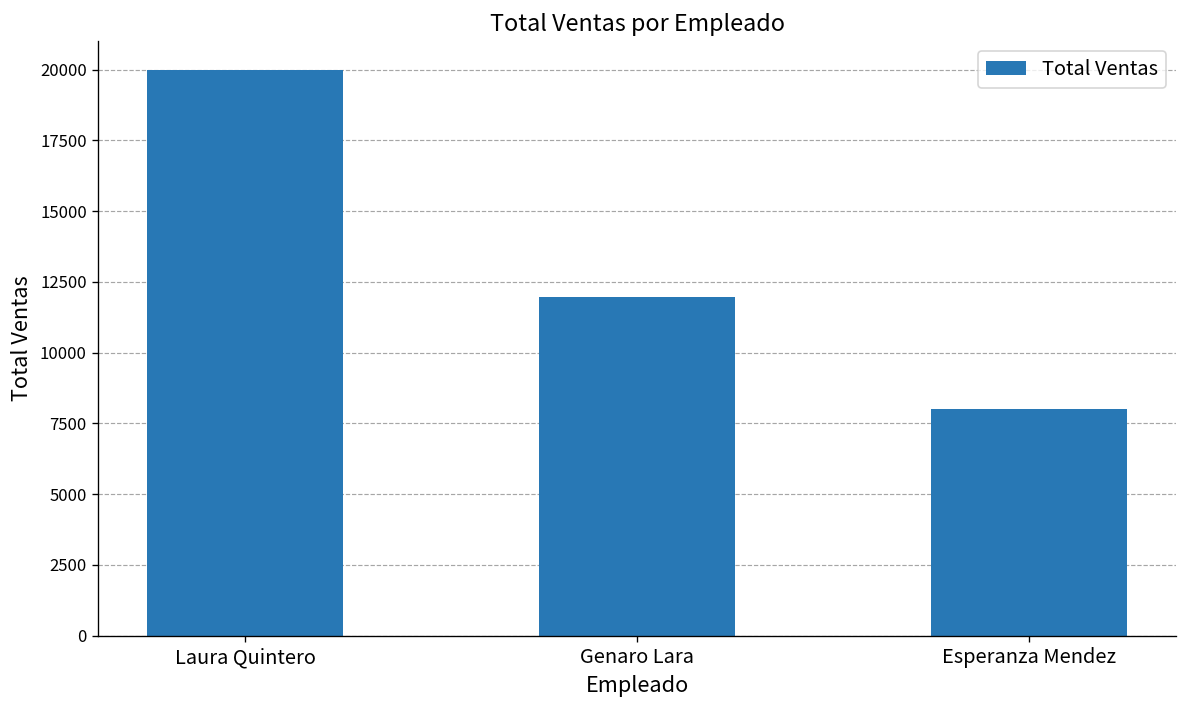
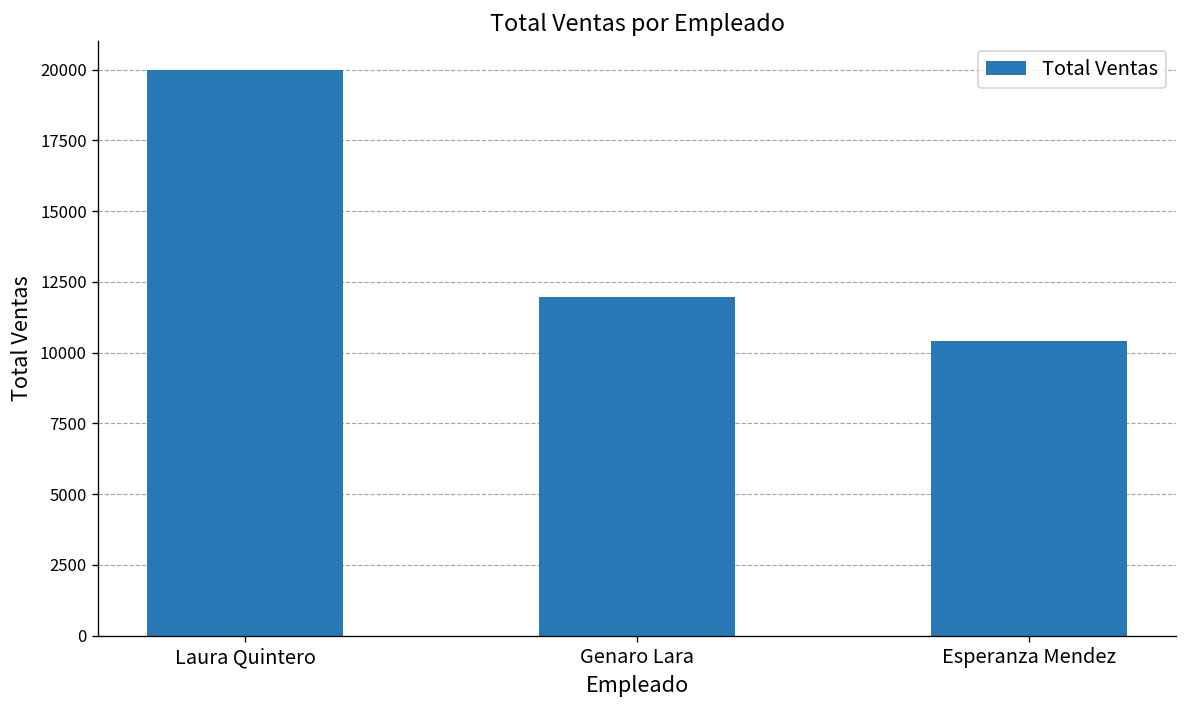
Esperanza Mendez: 8000 -> 10400
